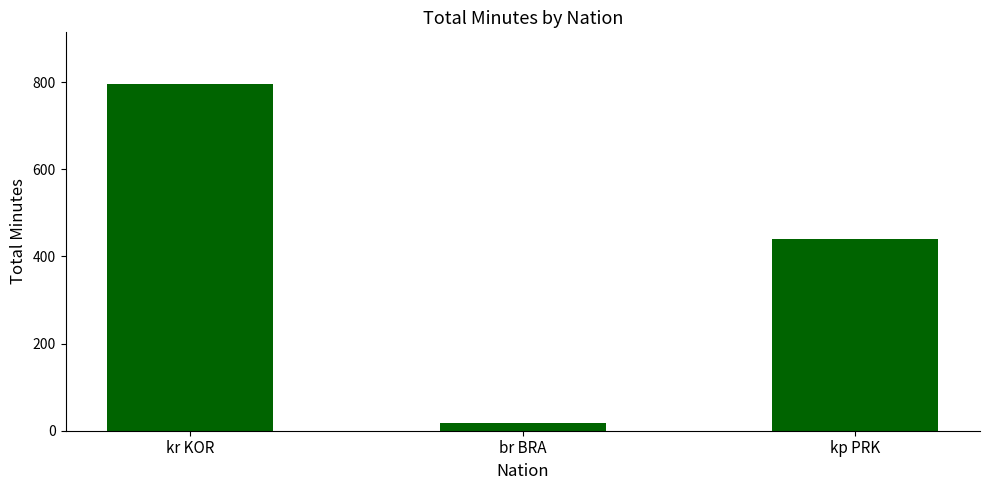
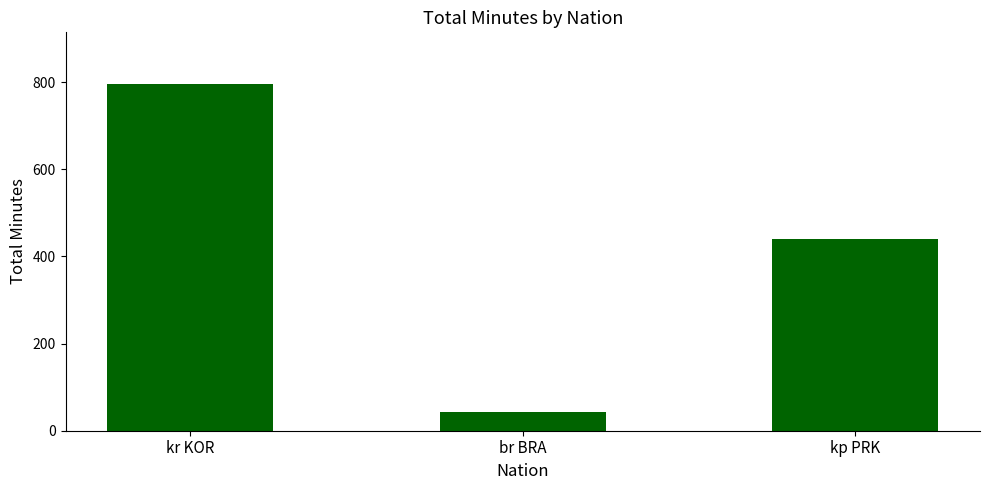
br BRA: 20 -> 40
